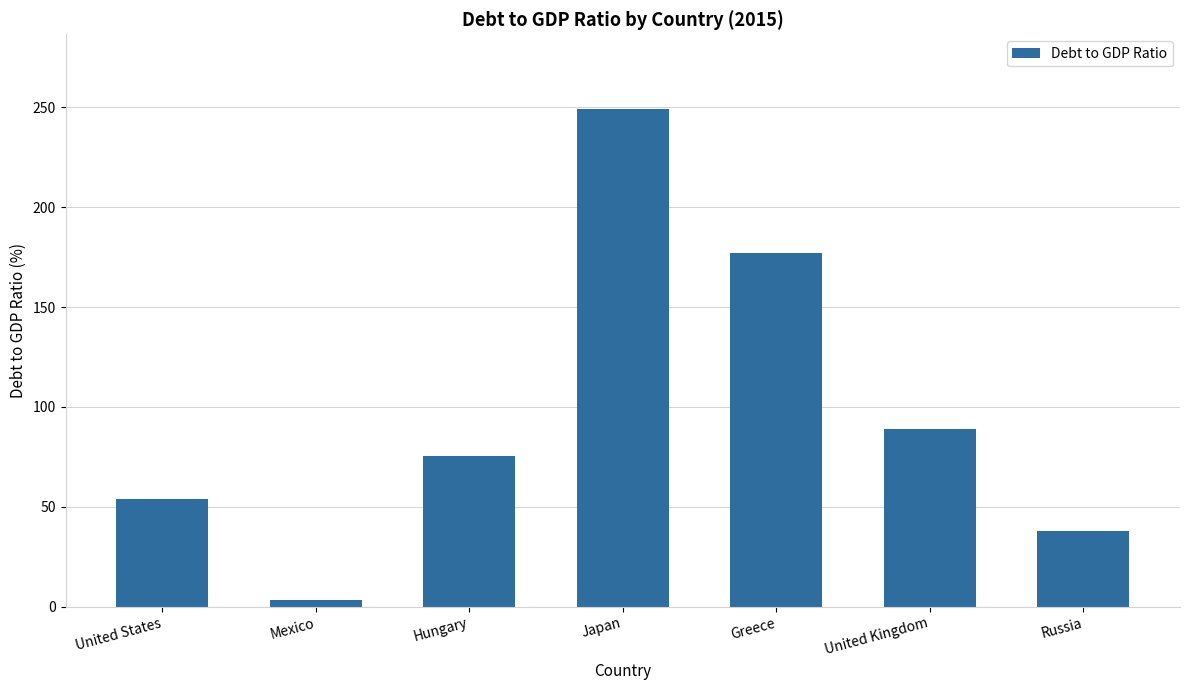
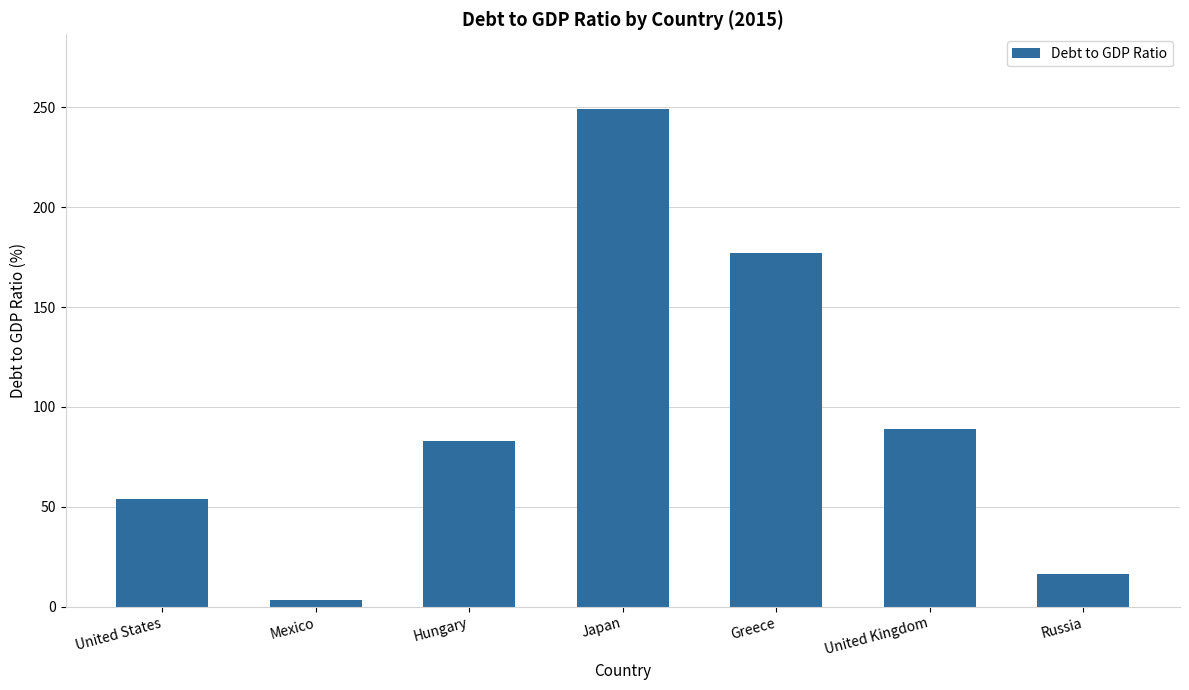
Hungary: 75 -> 83
Russia: 38 -> 16
